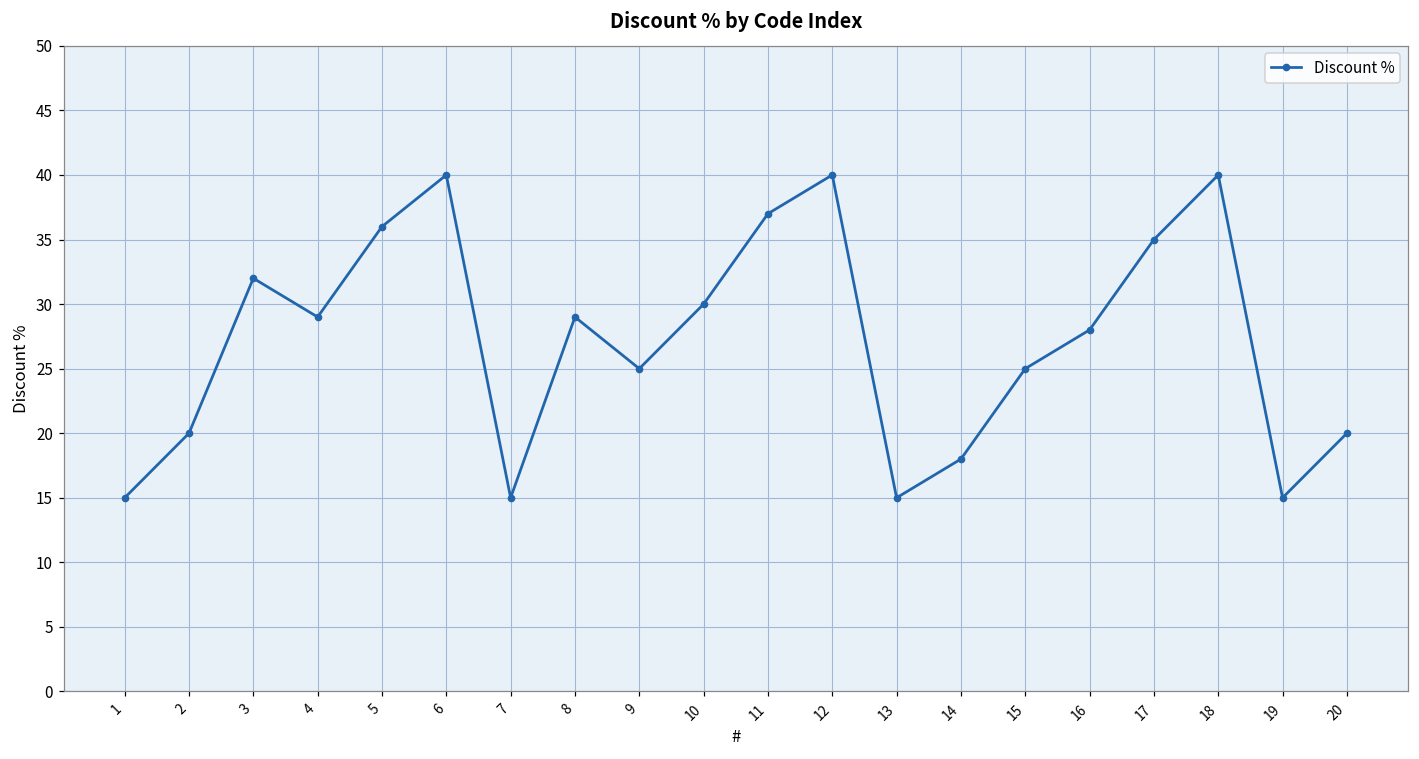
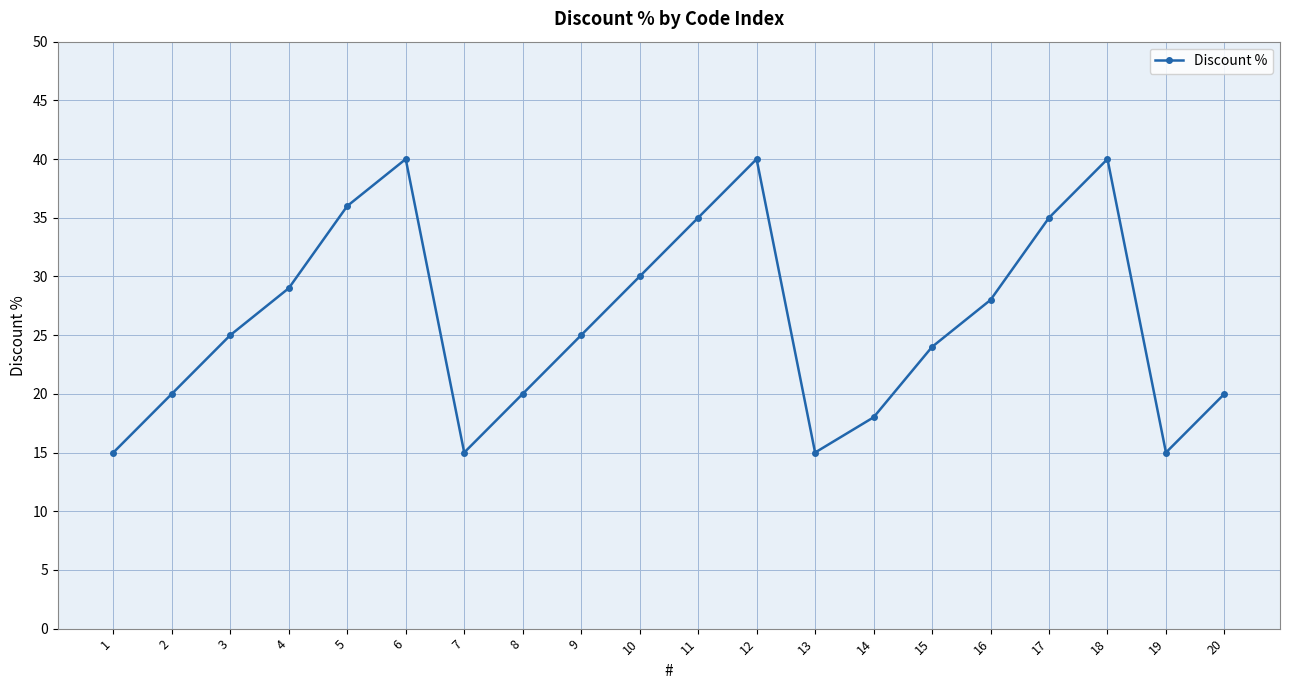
3: 32 -> 25
8: 29 -> 20
11: 37 -> 35
15: 25 -> 24
